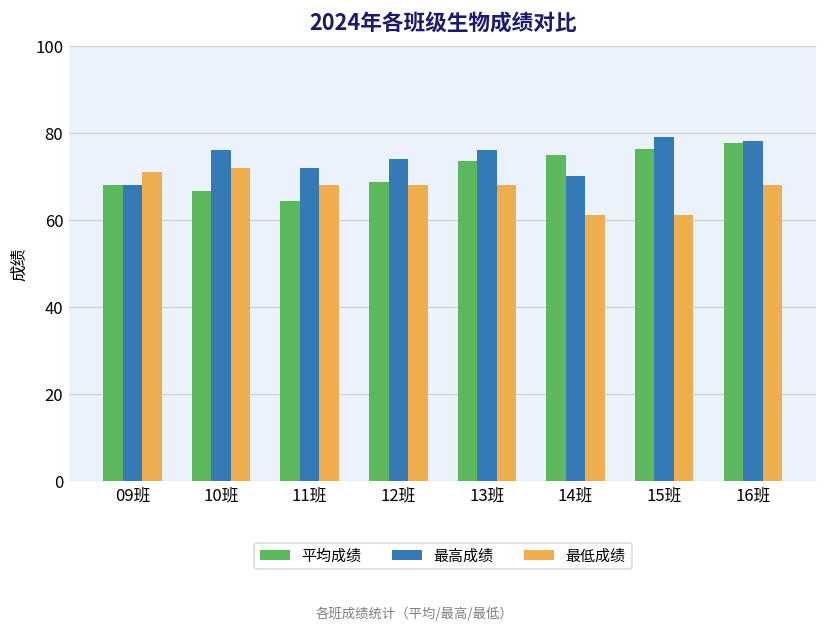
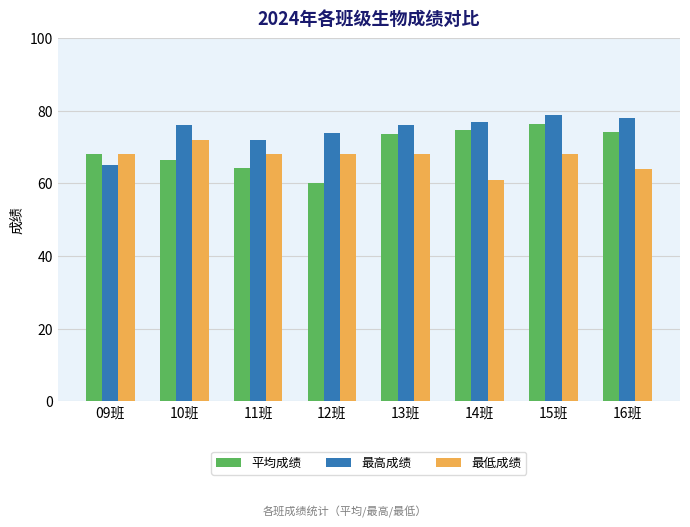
最高成绩, 09班: 68 -> 65
最低成绩, 09班: 71 -> 68
平均成绩, 12班: 69 -> 60
最高成绩, 14班: 70 -> 77
最低成绩, 15班: 61 -> 68
平均成绩, 16班: 78 -> 74
最低成绩, 16班: 68 -> 64
